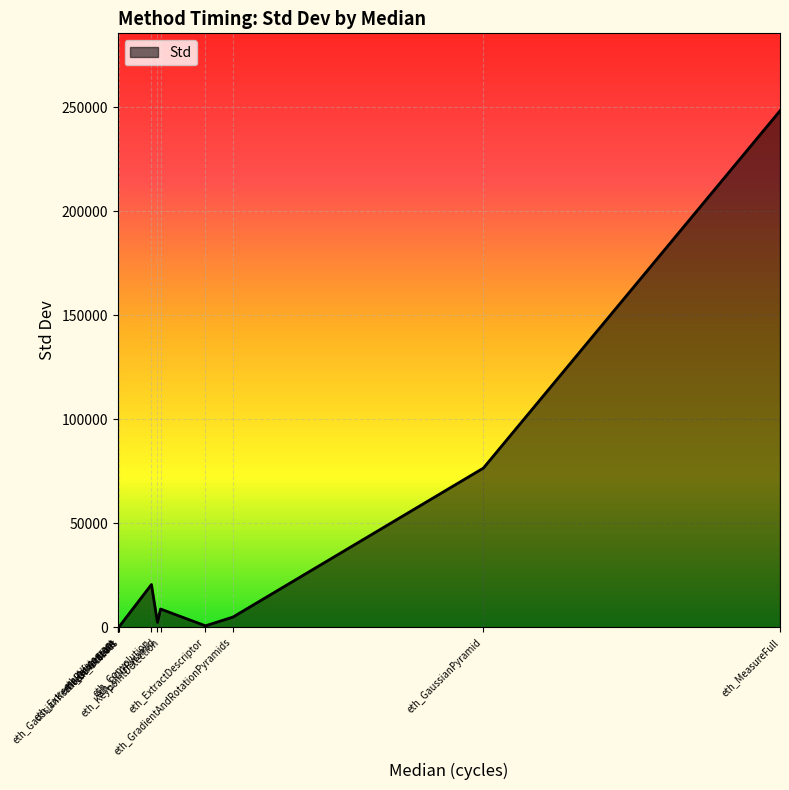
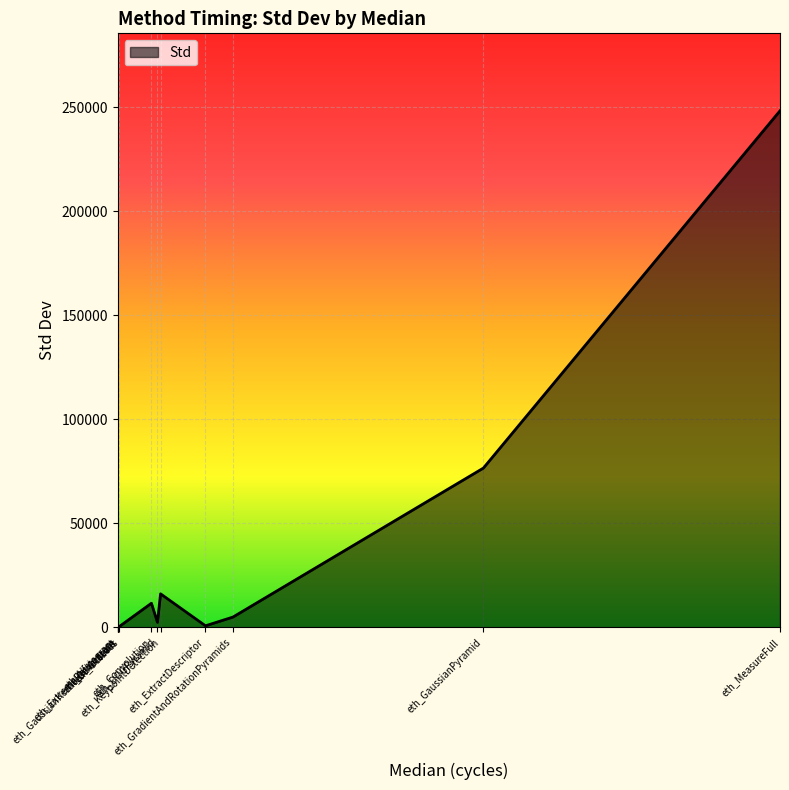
eth_Convolution: 21000 -> 12000
eth_KeypointDetection: 9000 -> 16000
